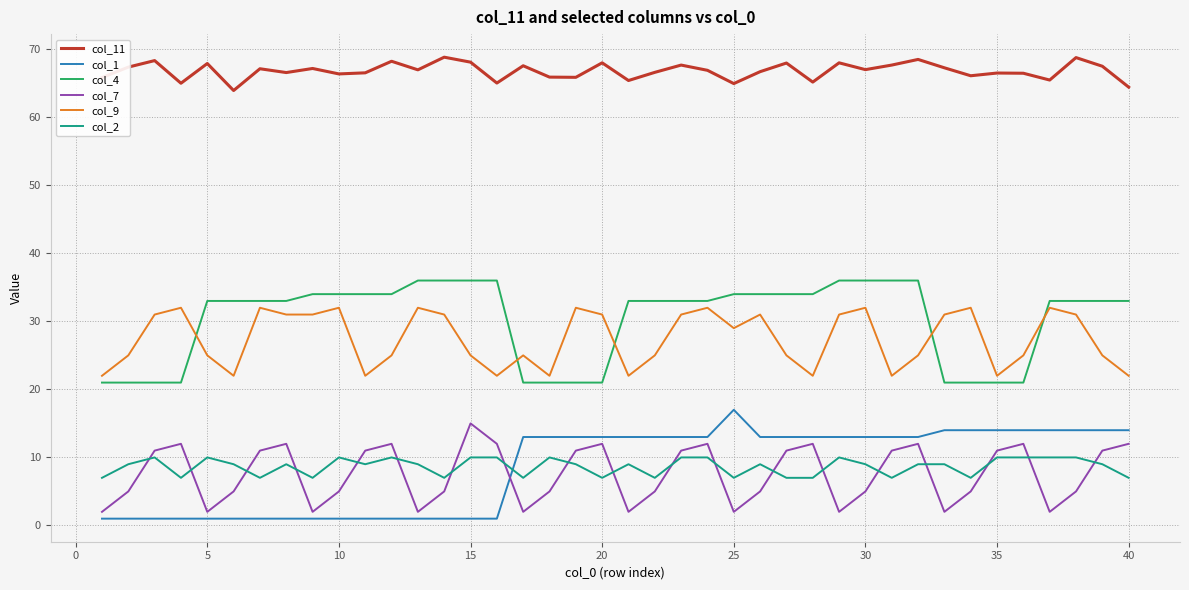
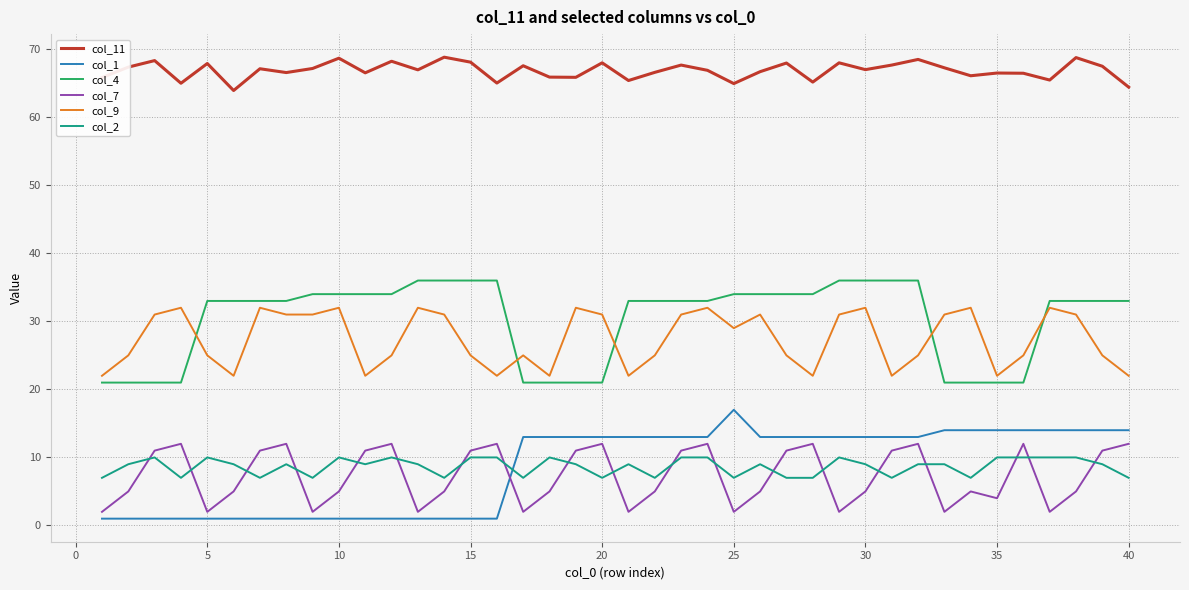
col_11, 10: 66 -> 69
col_7, 15: 15 -> 11
col_7, 35: 11 -> 4
